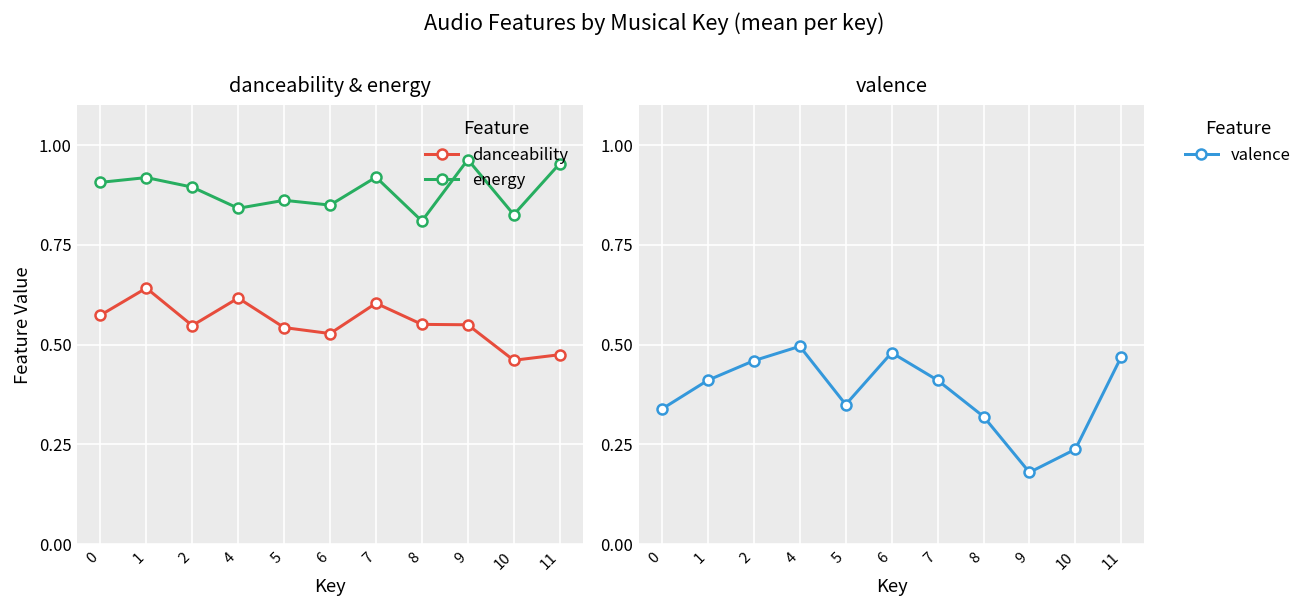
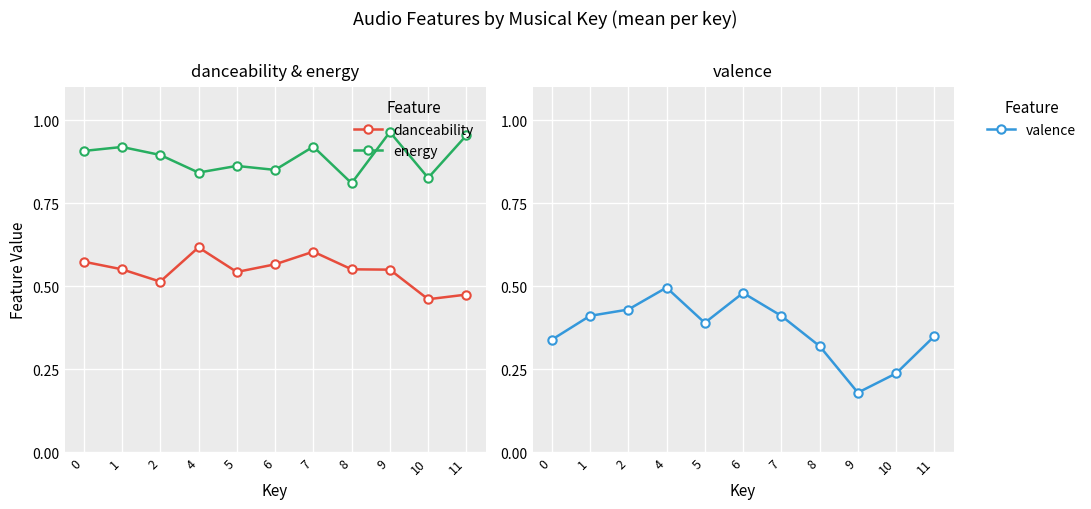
danceability & energy, danceability, 1: 0.64 -> 0.55
danceability & energy, danceability, 2: 0.55 -> 0.51
danceability & energy, danceability, 6: 0.53 -> 0.57
valence, 2: 0.46 -> 0.43
valence, 5: 0.35 -> 0.39
valence, 11: 0.47 -> 0.35
